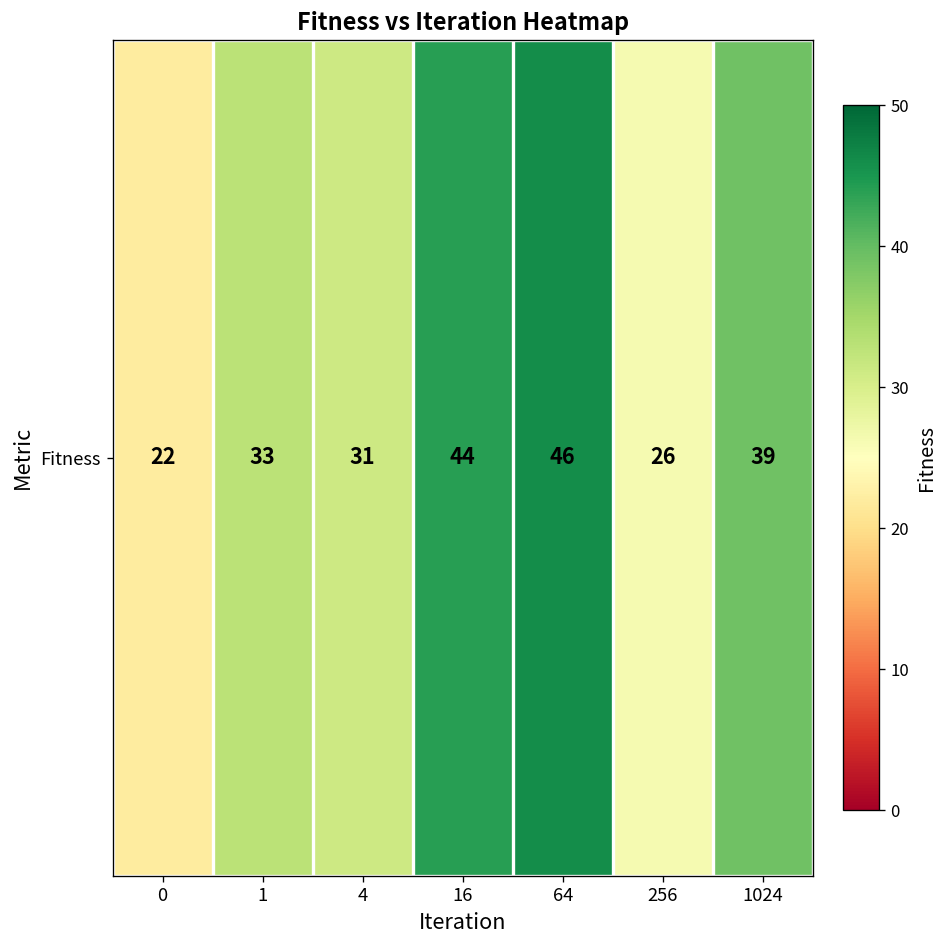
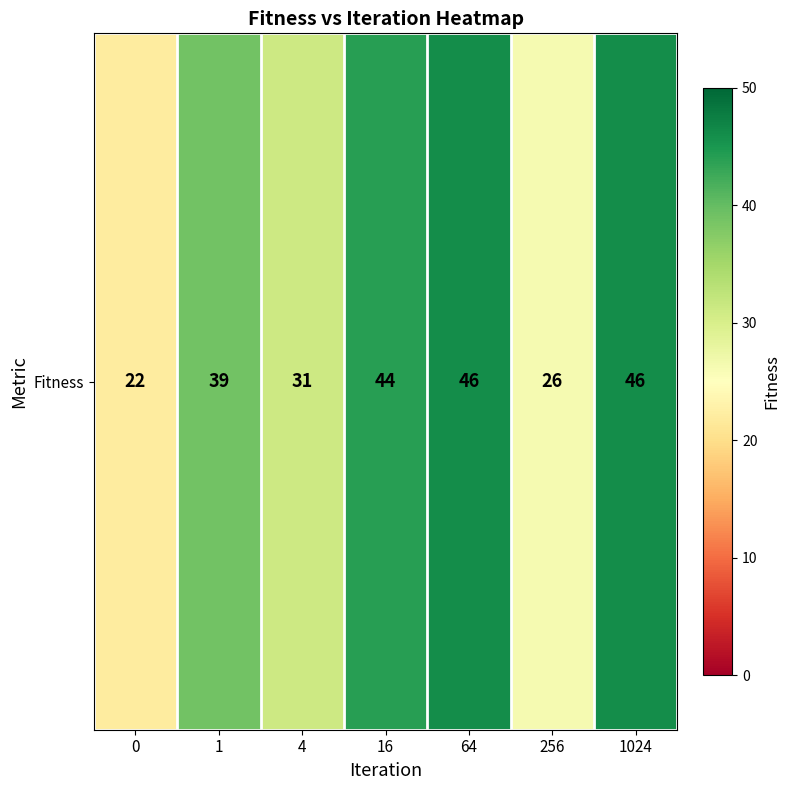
Fitness, 1: 33 -> 39
Fitness, 1024: 39 -> 46
